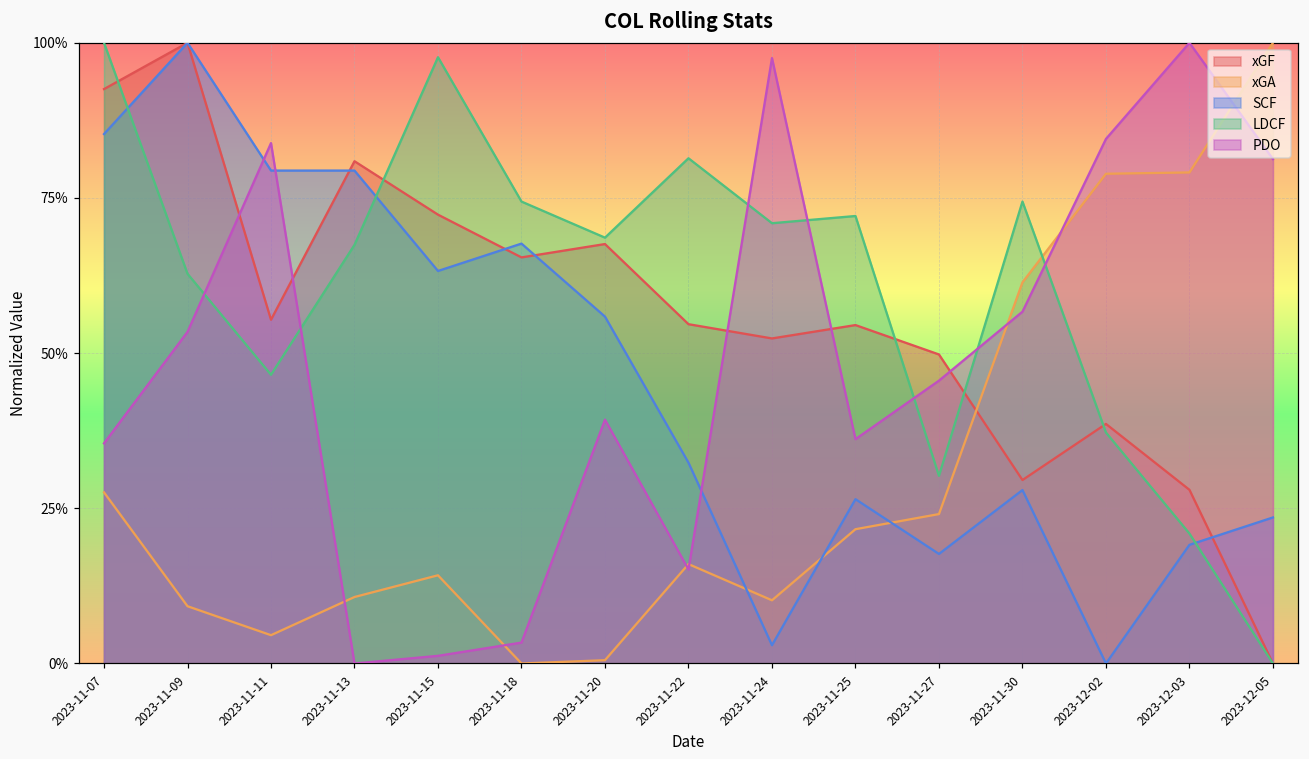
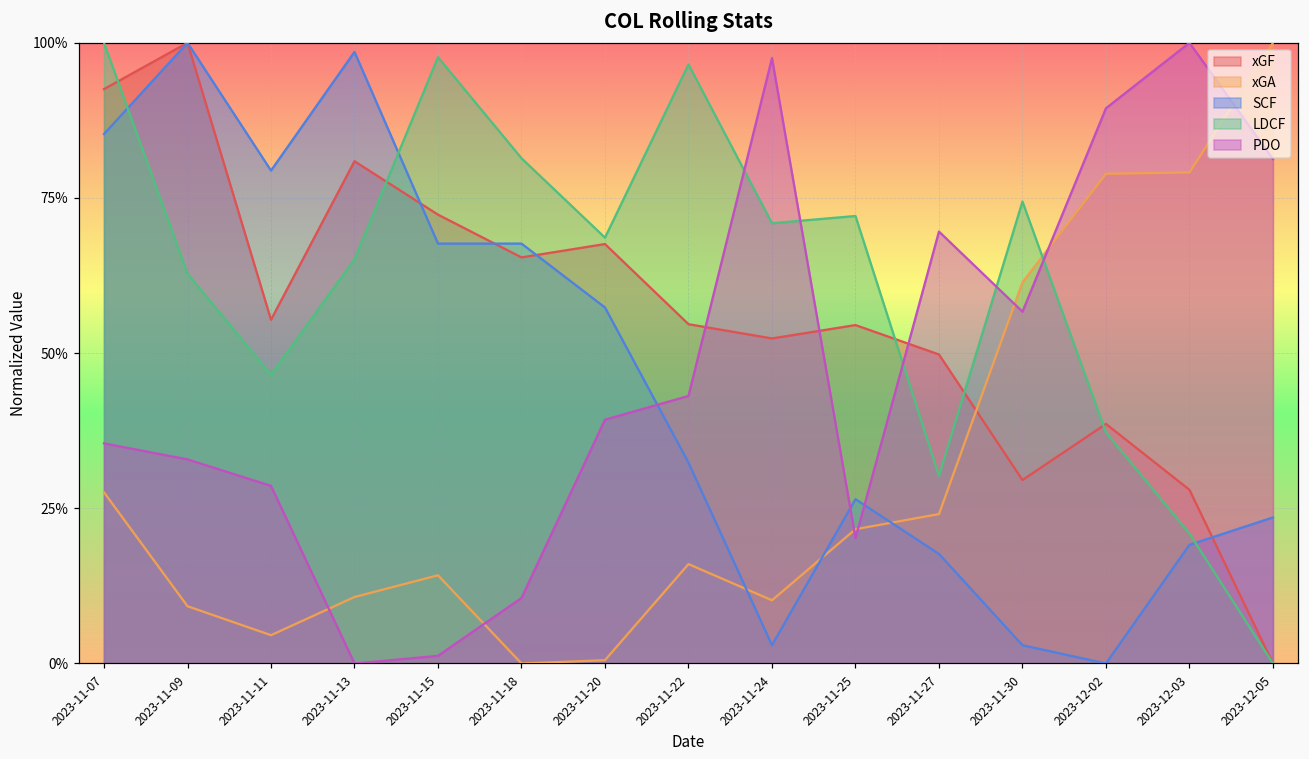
PDO, 2023-11-09: 53% -> 33%
PDO, 2023-11-11: 84% -> 29%
SCF, 2023-11-13: 79% -> 99%
LDCF, 2023-11-13: 67% -> 65%
SCF, 2023-11-15: 63% -> 68%
LDCF, 2023-11-18: 74% -> 81%
PDO, 2023-11-18: 3% -> 11%
SCF, 2023-11-20: 56% -> 57%
LDCF, 2023-11-22: 81% -> 97%
PDO, 2023-11-22: 15% -> 43%
PDO, 2023-11-25: 36% -> 20%
PDO, 2023-11-27: 46% -> 70%
SCF, 2023-11-30: 28% -> 3%
PDO, 2023-12-02: 85% -> 89%
